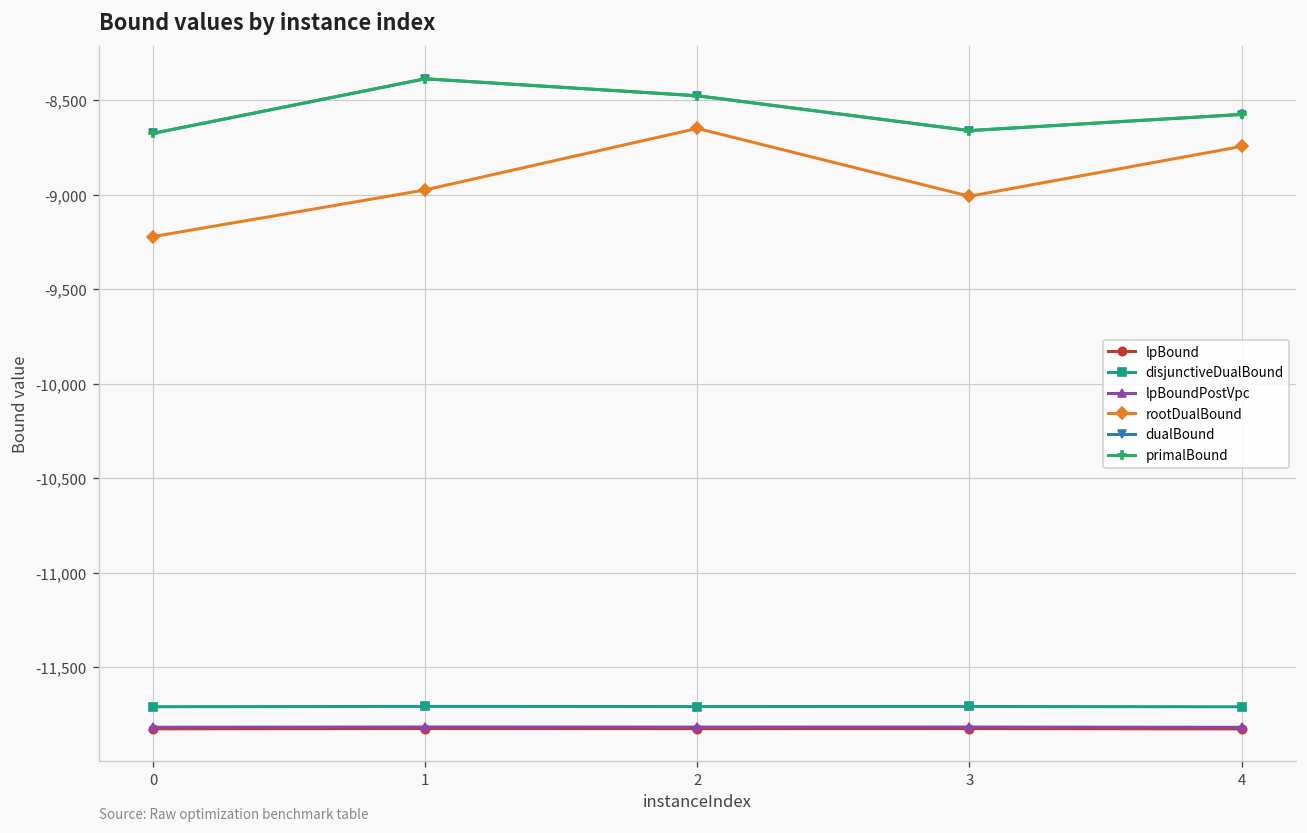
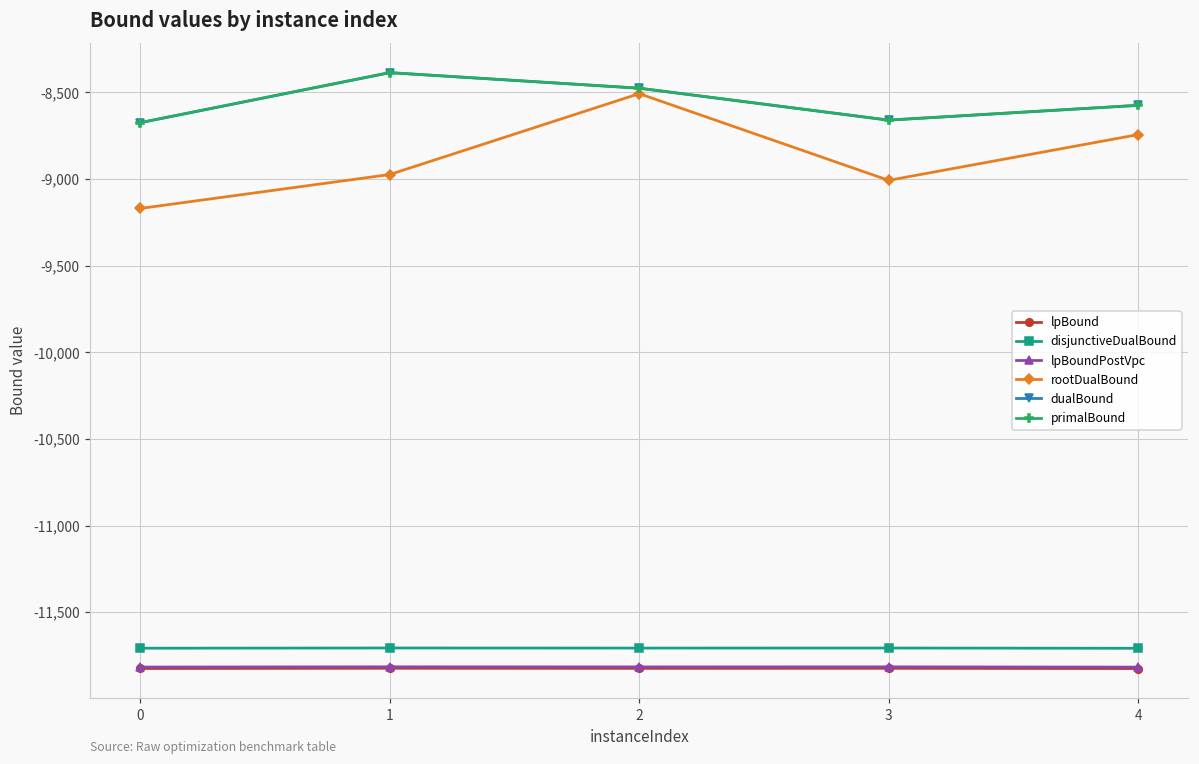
rootDualBound, 0: -9,220 -> -9,170
rootDualBound, 2: -8,650 -> -8,510
